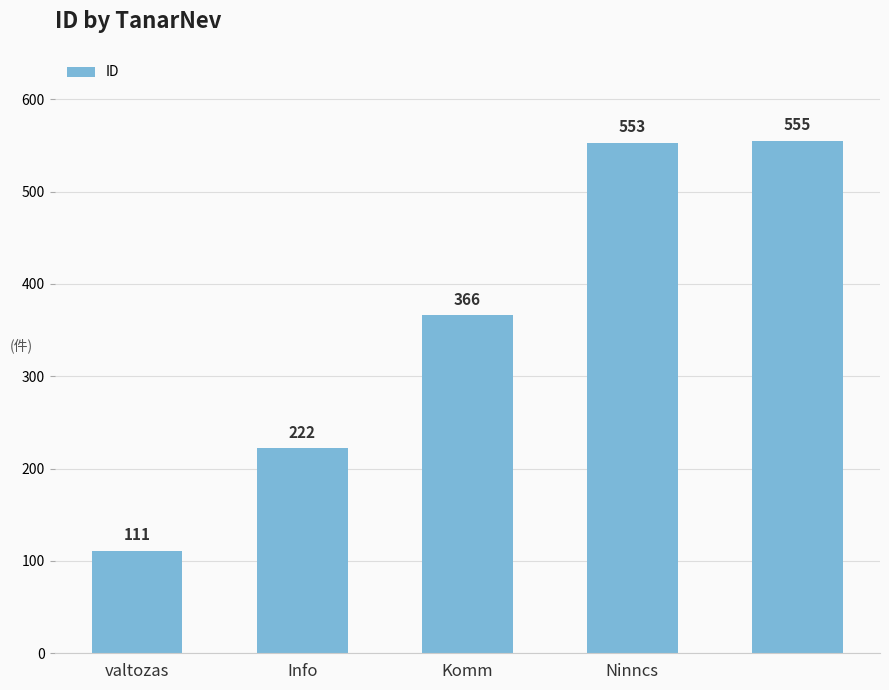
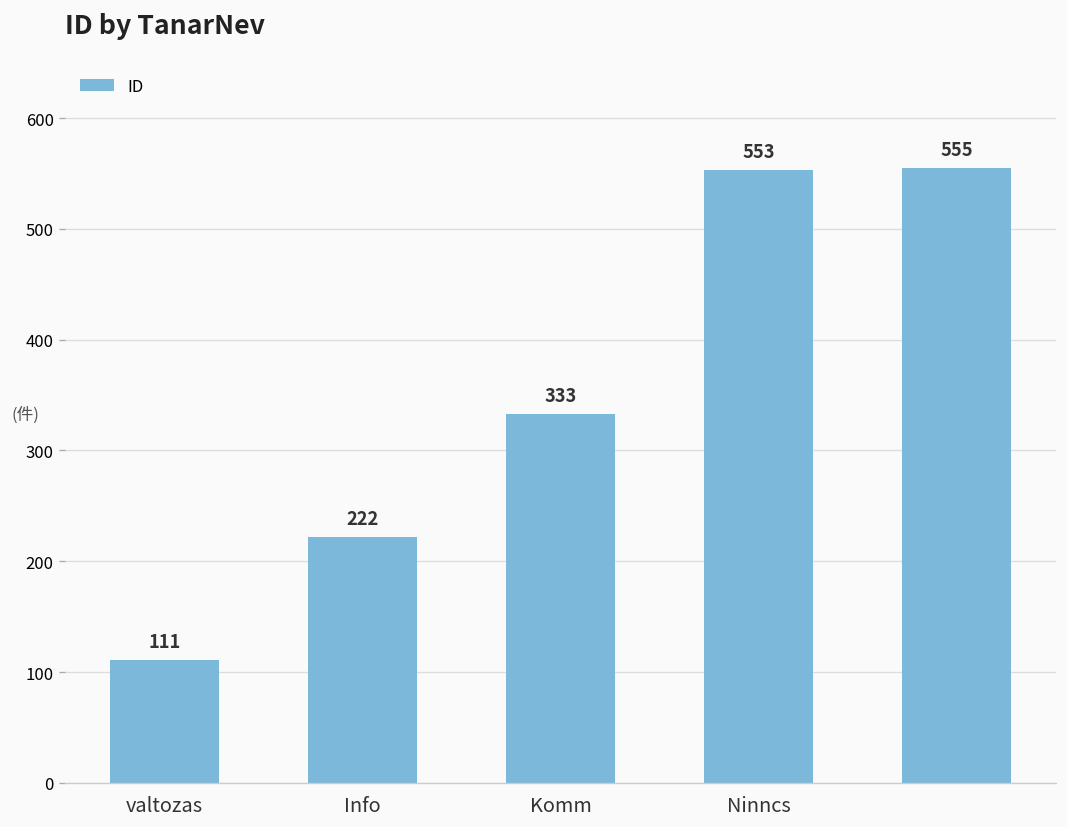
Komm: 366 -> 333
